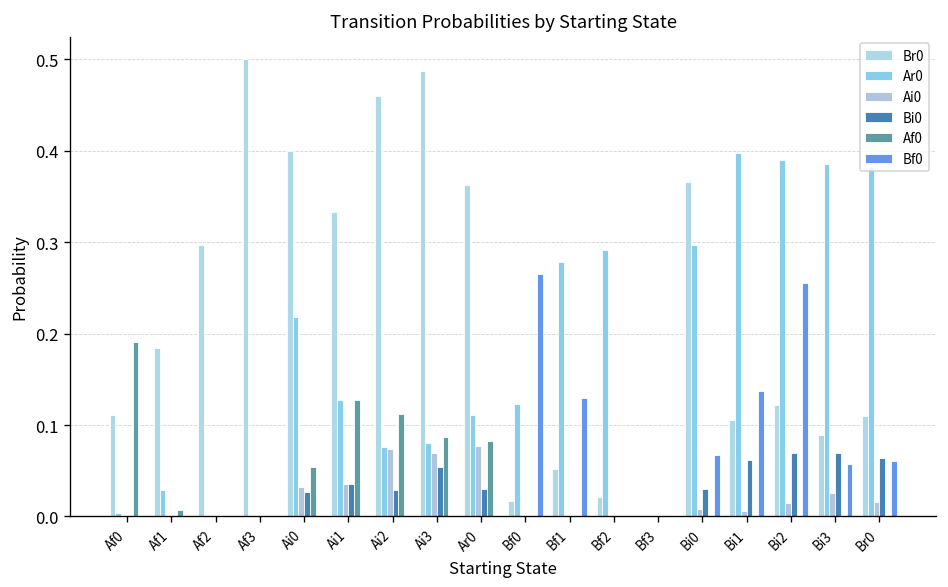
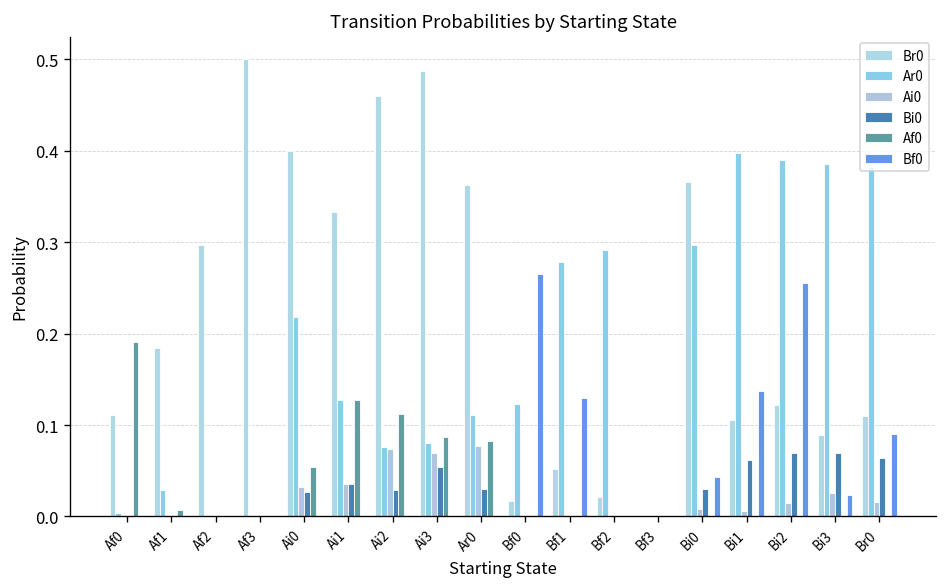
Bf0, Bi0: 0.07 -> 0.04
Bf0, Bi3: 0.06 -> 0.02
Bf0, Br0: 0.06 -> 0.09
